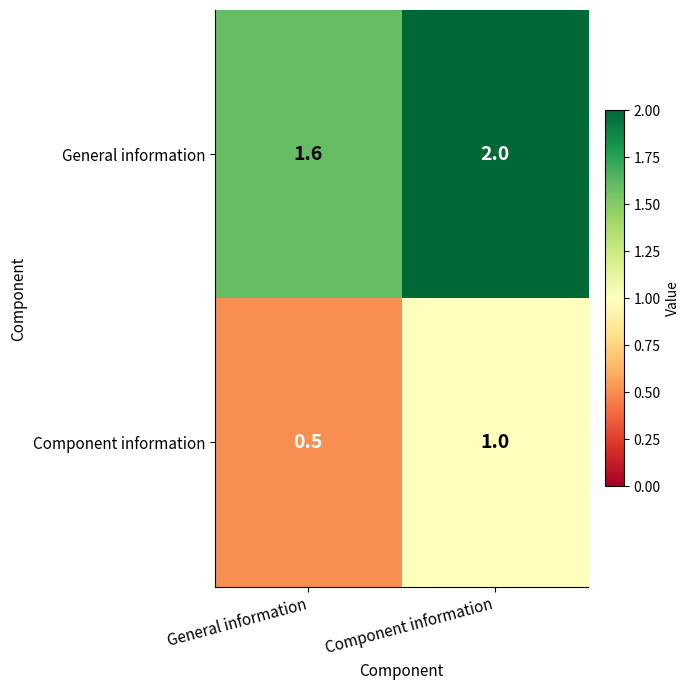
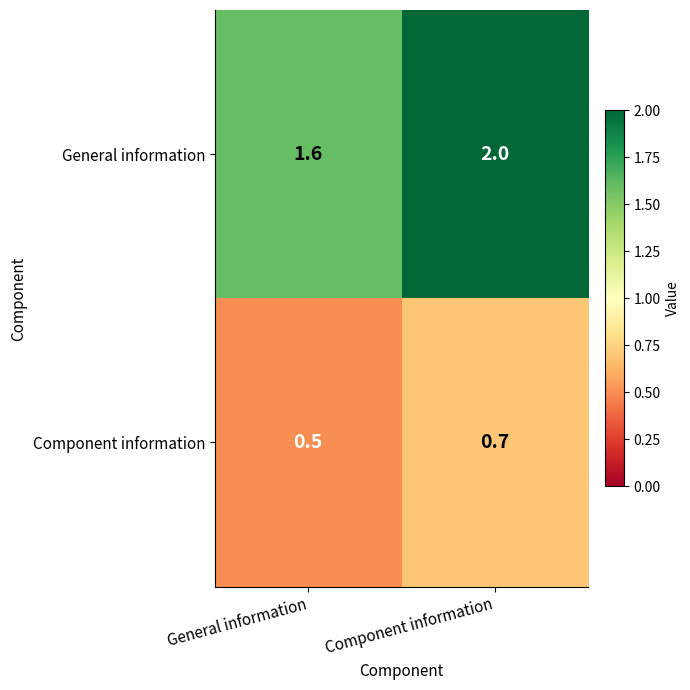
Component information, Component information: 1.0 -> 0.7
